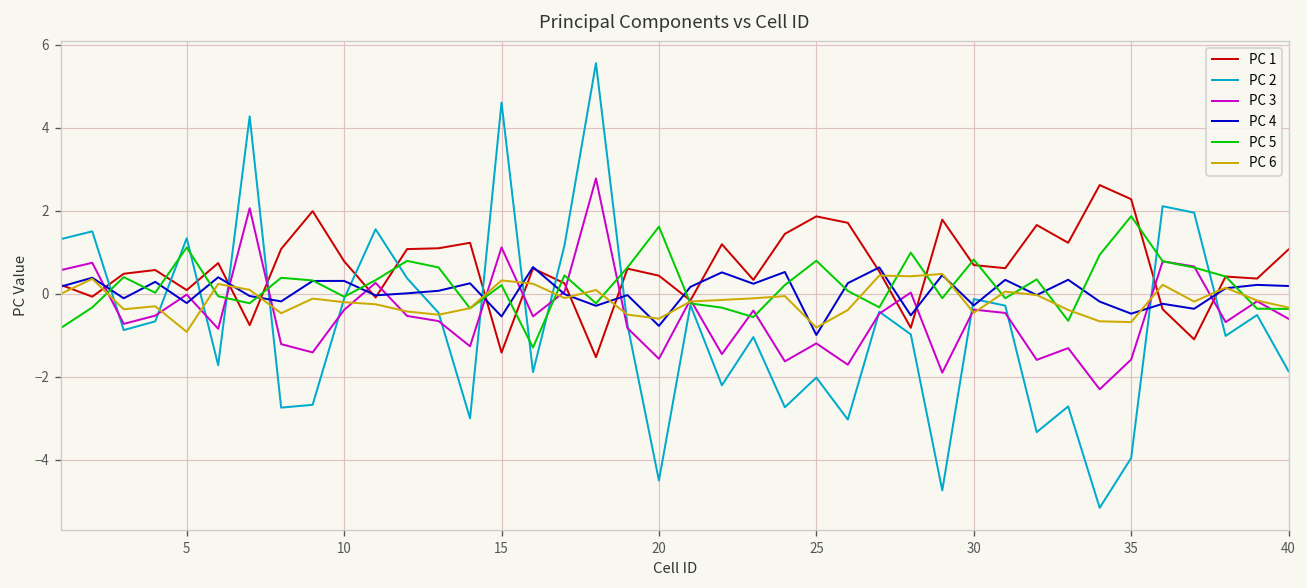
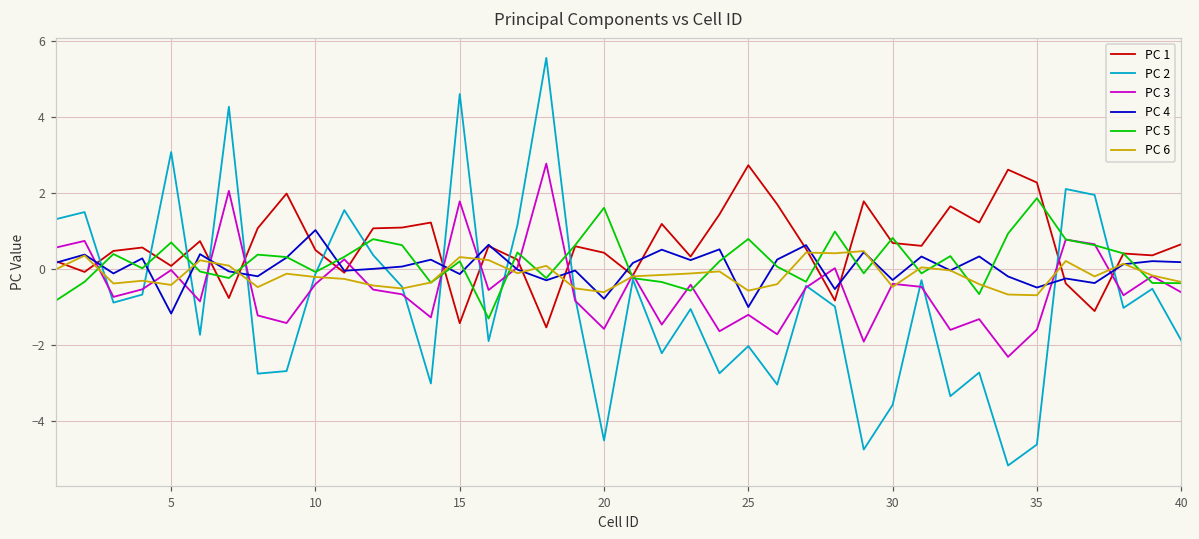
PC 2, 5: 1.3 -> 3.1
PC 4, 5: -0.2 -> -1.2
PC 5, 5: 1.1 -> 0.7
PC 6, 5: -0.9 -> -0.4
PC 1, 10: 0.8 -> 0.5
PC 4, 10: 0.3 -> 1.0
PC 3, 15: 1.1 -> 1.8
PC 4, 15: -0.5 -> -0.1
PC 1, 25: 1.9 -> 2.7
PC 6, 25: -0.8 -> -0.6
PC 2, 30: -0.1 -> -3.6
PC 2, 35: -4.0 -> -4.6
PC 1, 40: 1.1 -> 0.7
